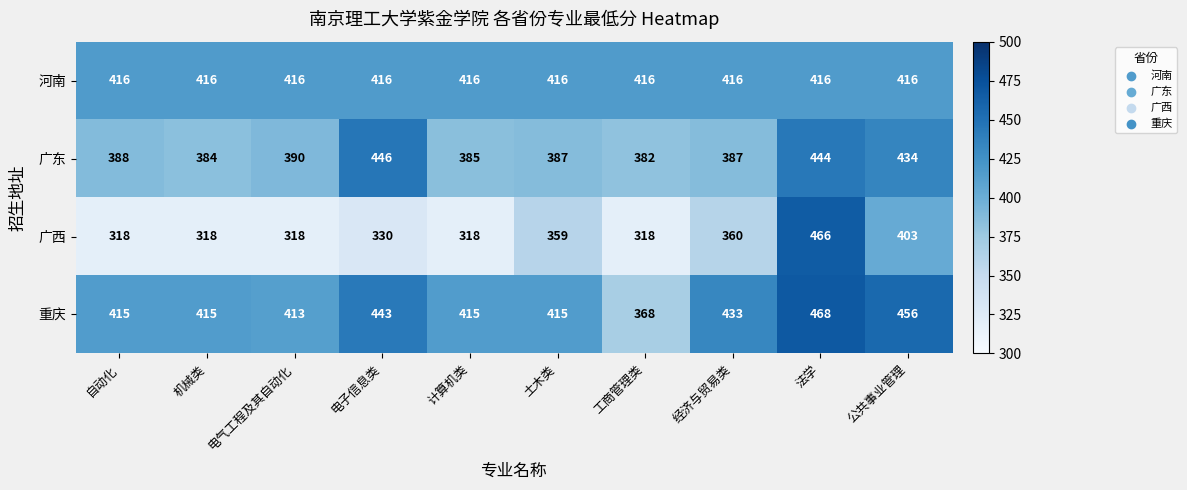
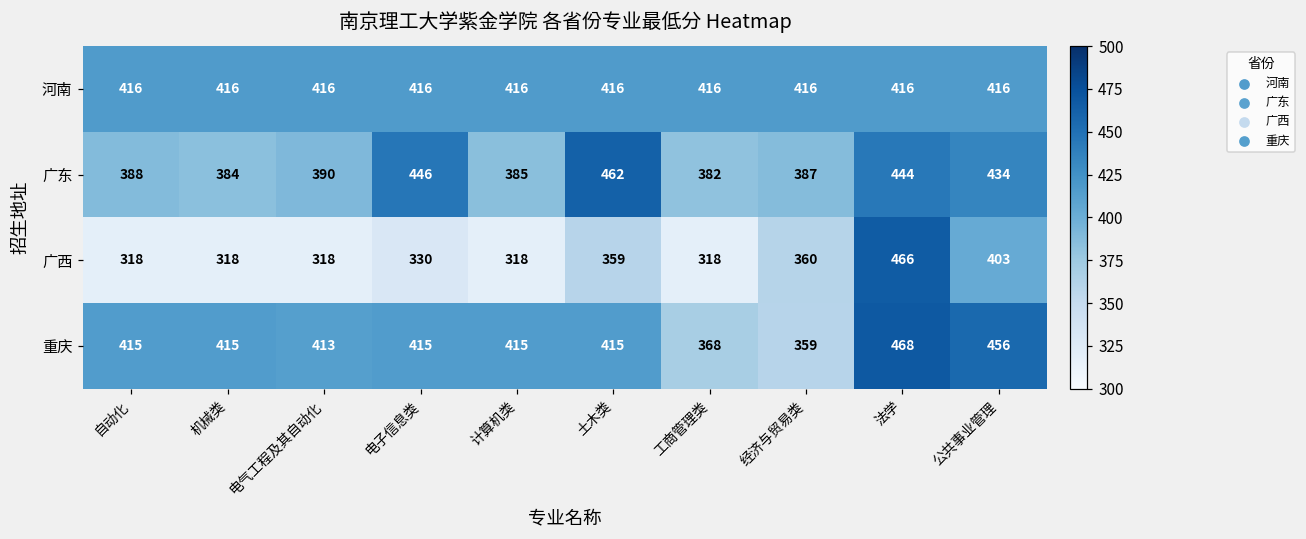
广东, 土木类: 387 -> 462
重庆, 电子信息类: 443 -> 415
重庆, 经济与贸易类: 433 -> 359
